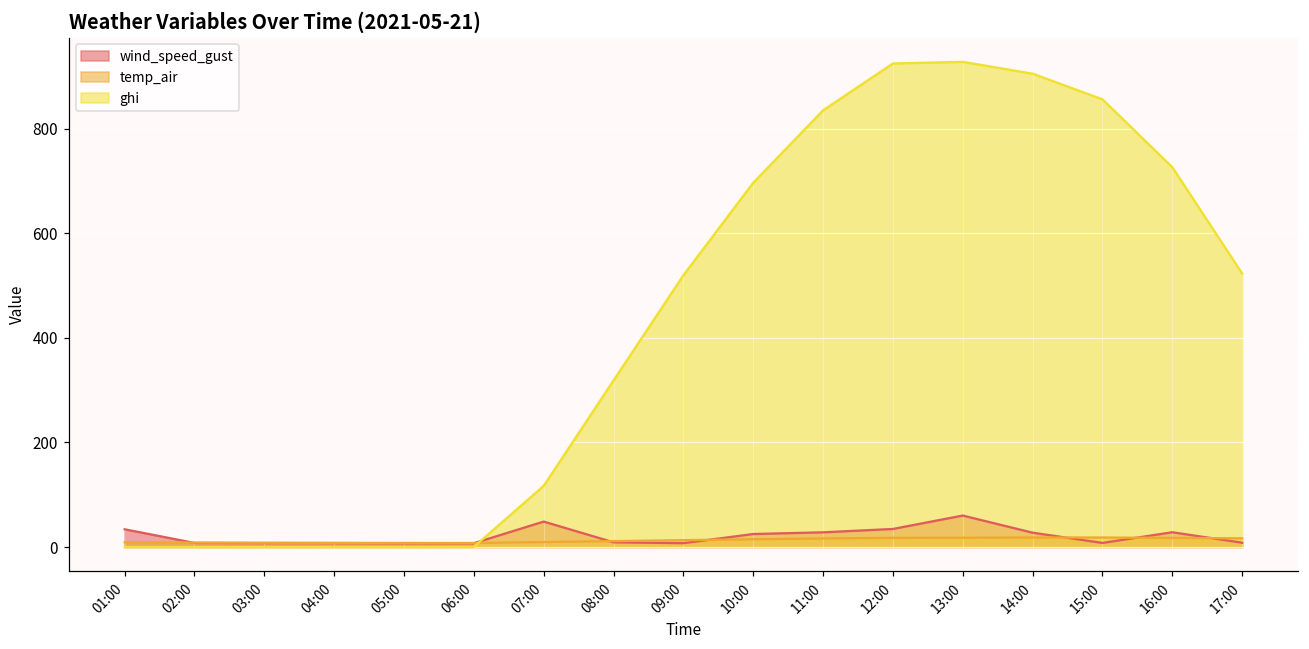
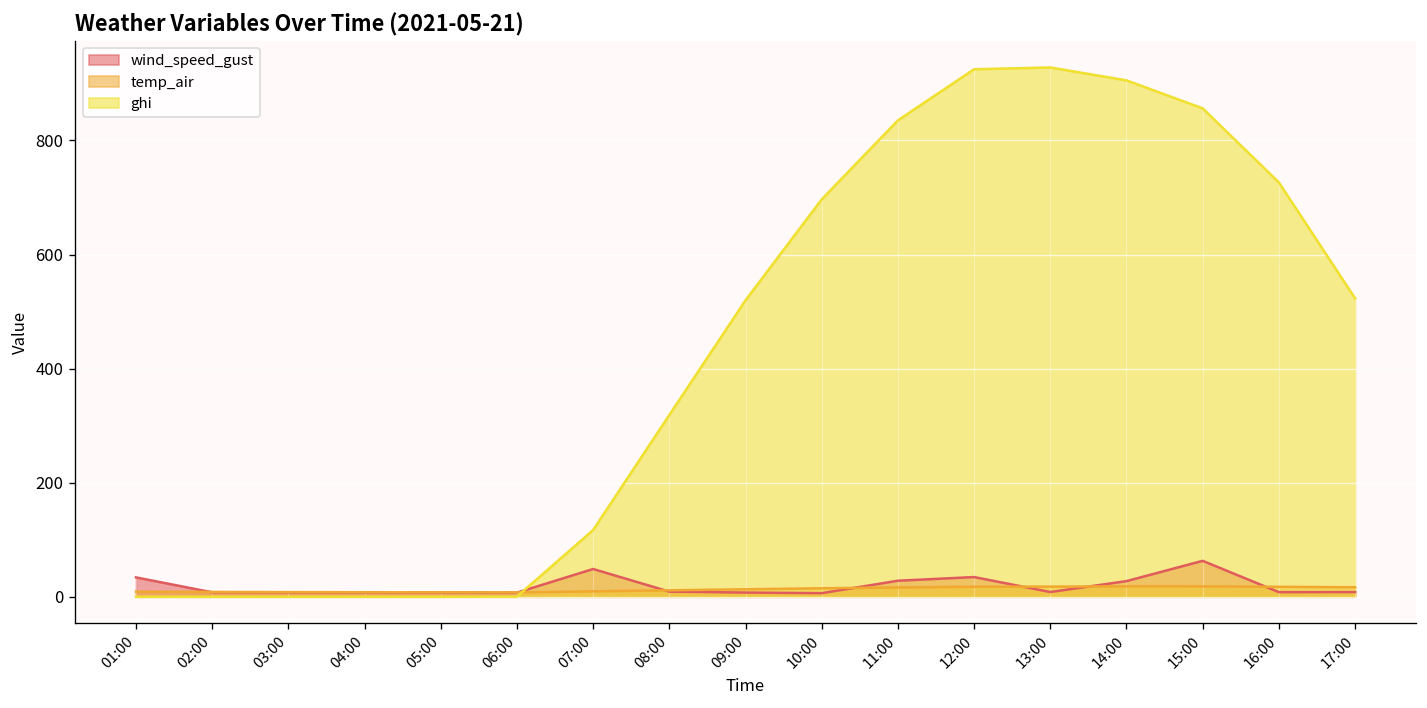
wind_speed_gust, 10:00: 20 -> 10
wind_speed_gust, 13:00: 60 -> 10
wind_speed_gust, 15:00: 10 -> 60
wind_speed_gust, 16:00: 30 -> 10
